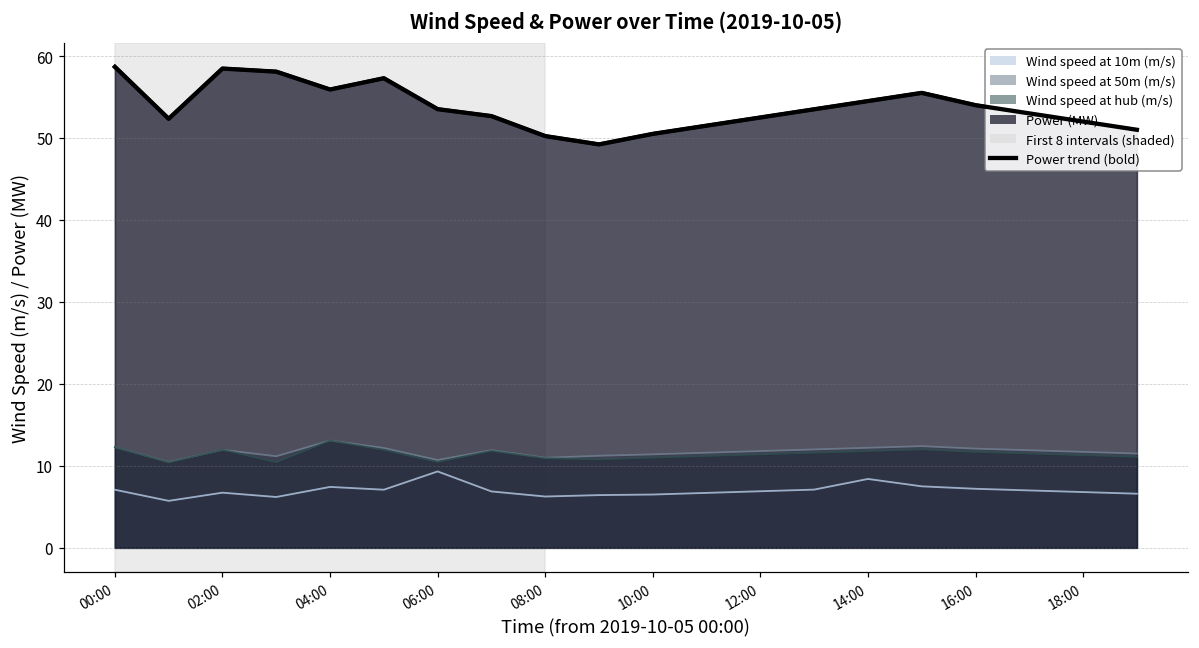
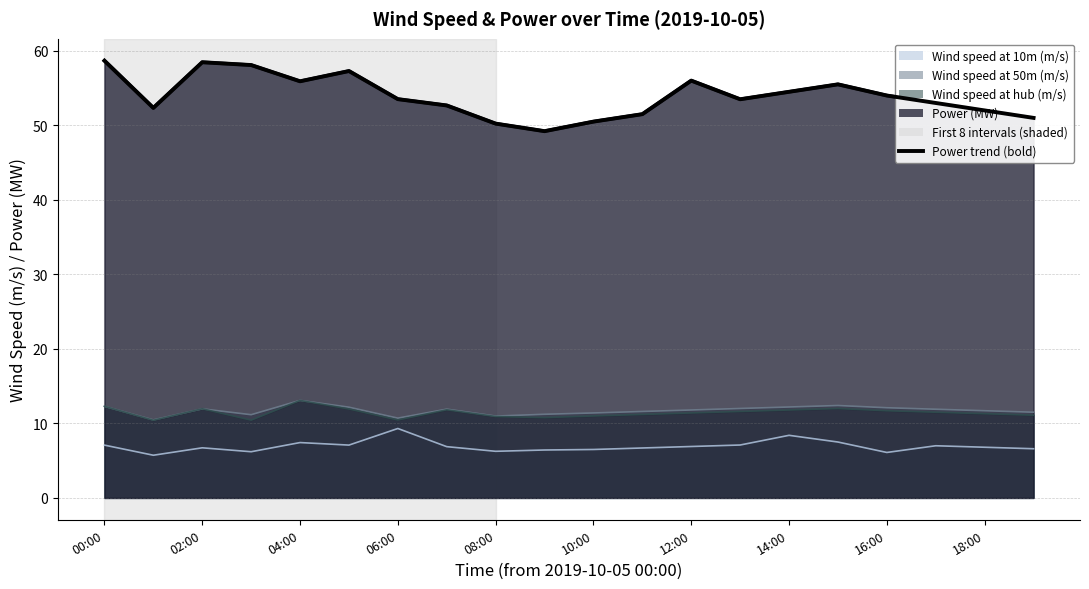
Power (MW), 12:00: 53 -> 56
Wind speed at 10m (m/s), 16:00: 7 -> 6
